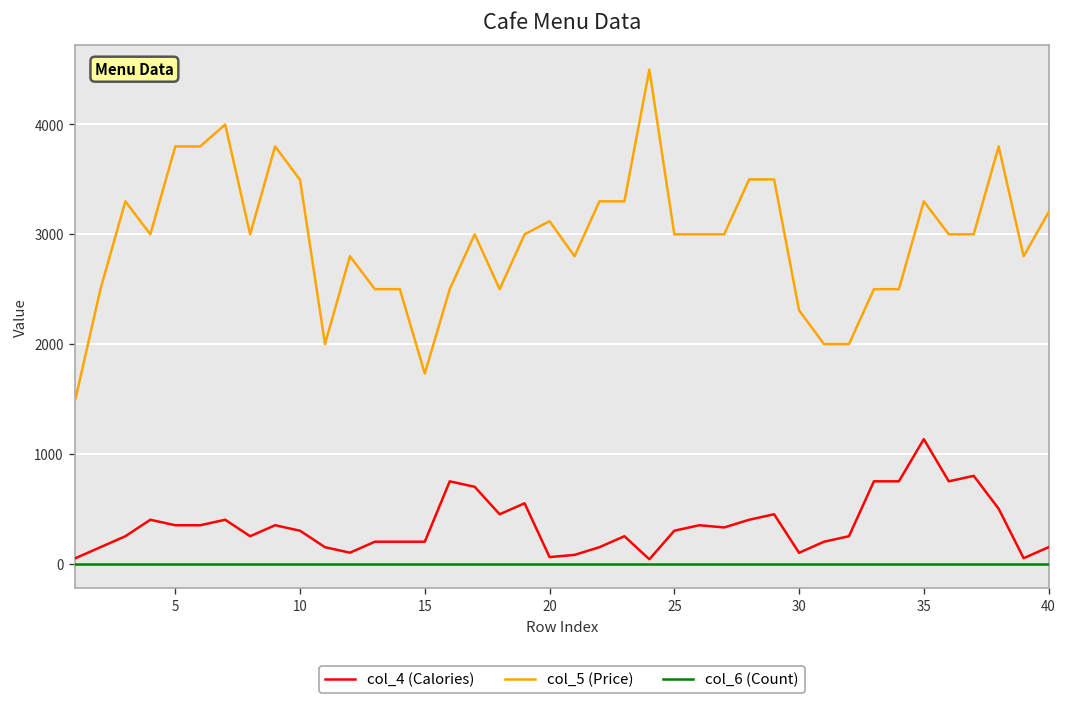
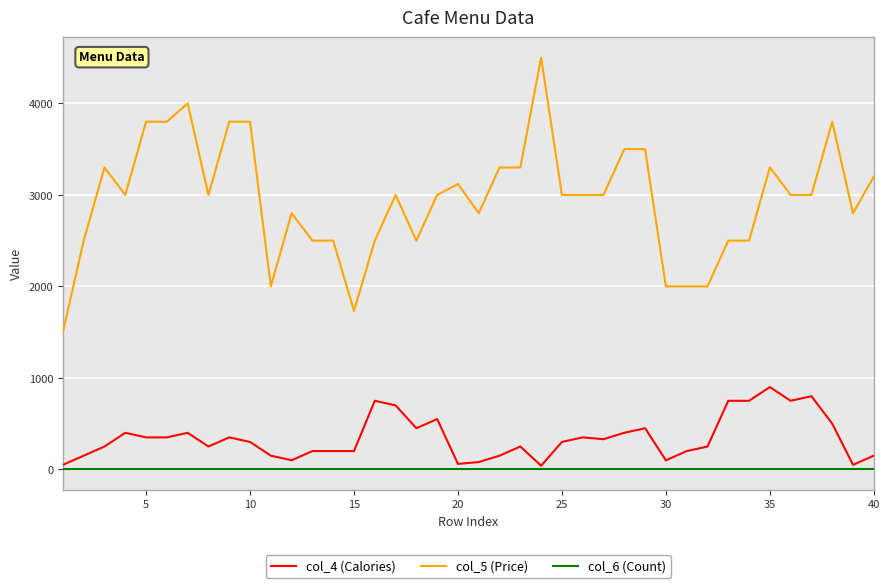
col_5 (Price), 10: 3500 -> 3800
col_5 (Price), 30: 2300 -> 2000
col_4 (Calories), 35: 1100 -> 900
